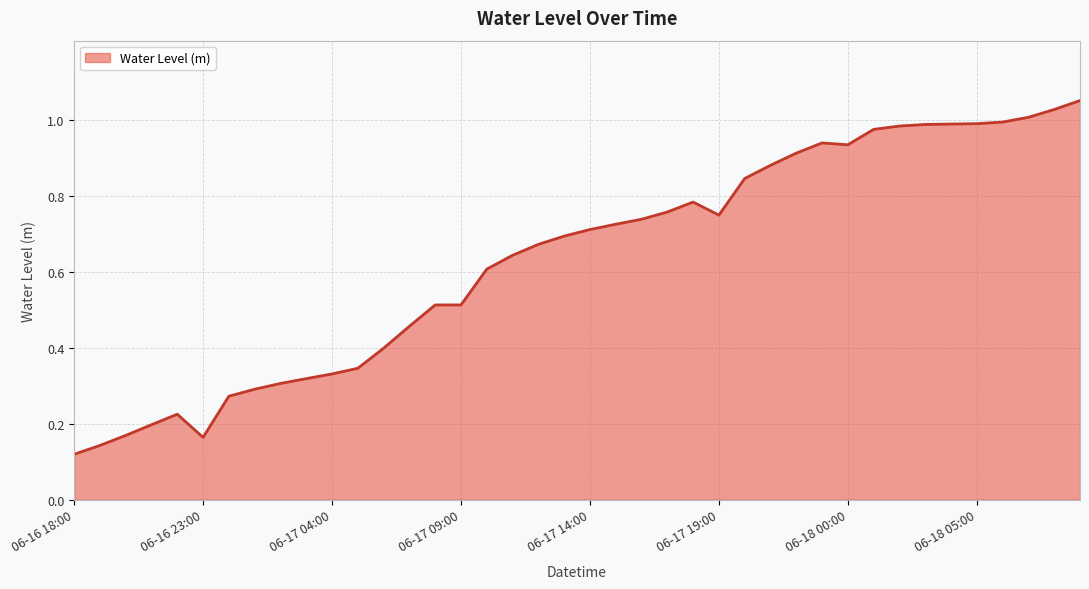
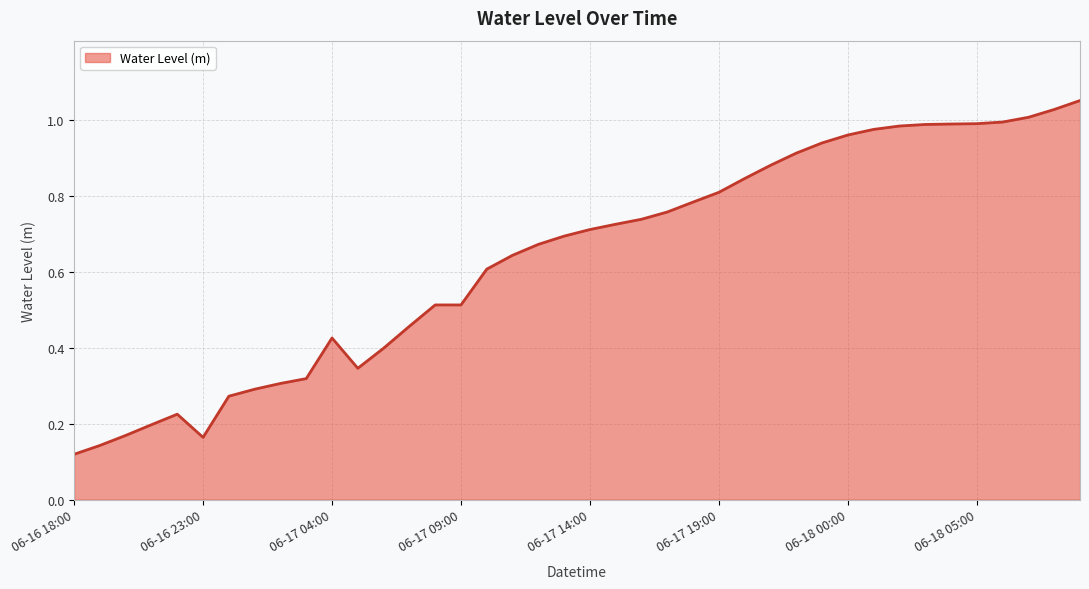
06-17 04:00: 0.33 -> 0.43
06-17 19:00: 0.75 -> 0.81
06-18 00:00: 0.93 -> 0.96
